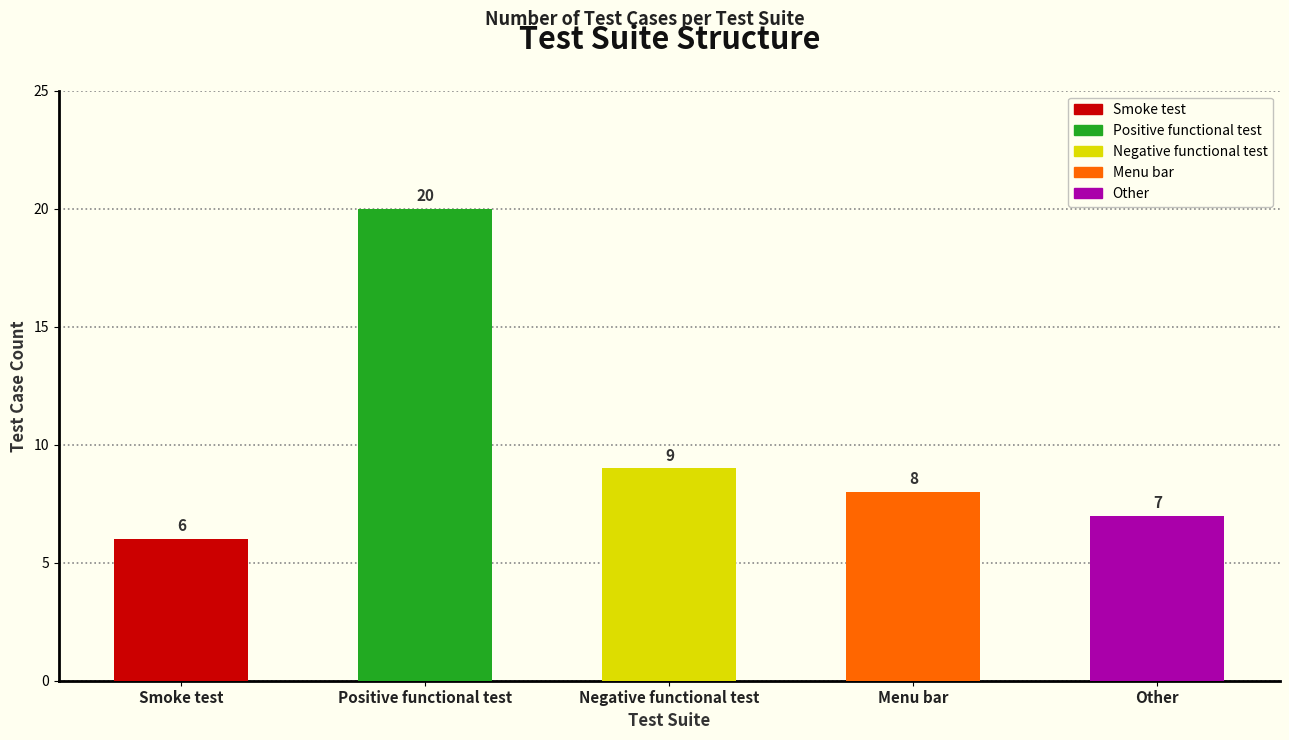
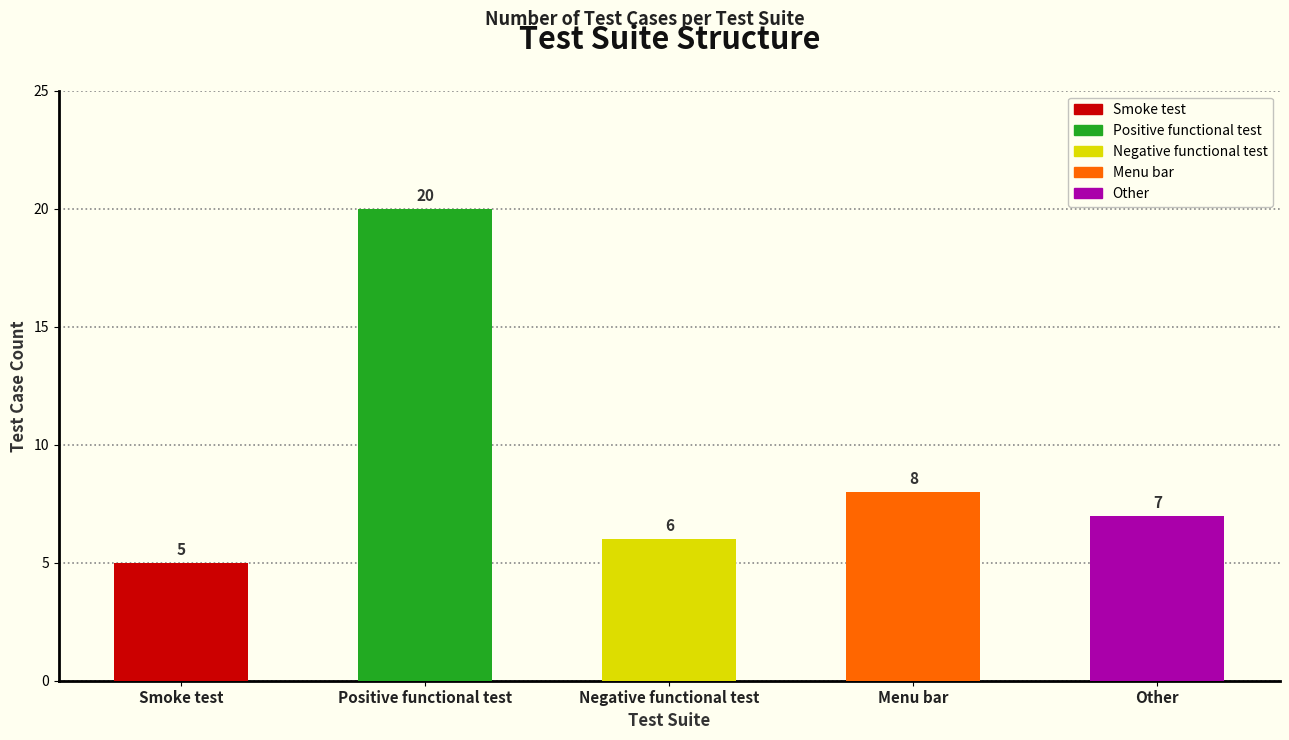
Smoke test: 6 -> 5
Negative functional test: 9 -> 6
